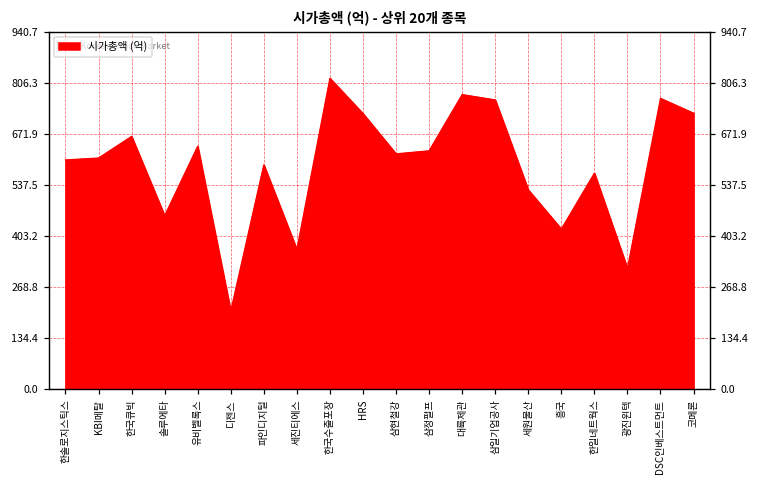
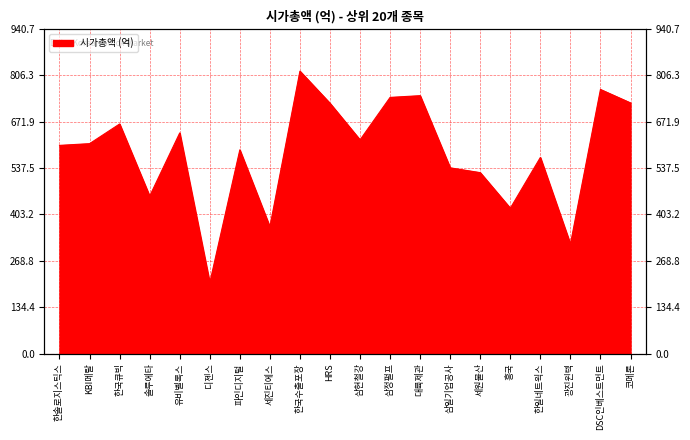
삼정펄프: 630 -> 740
대륙제관: 780 -> 750
삼일기업공사: 760 -> 540
